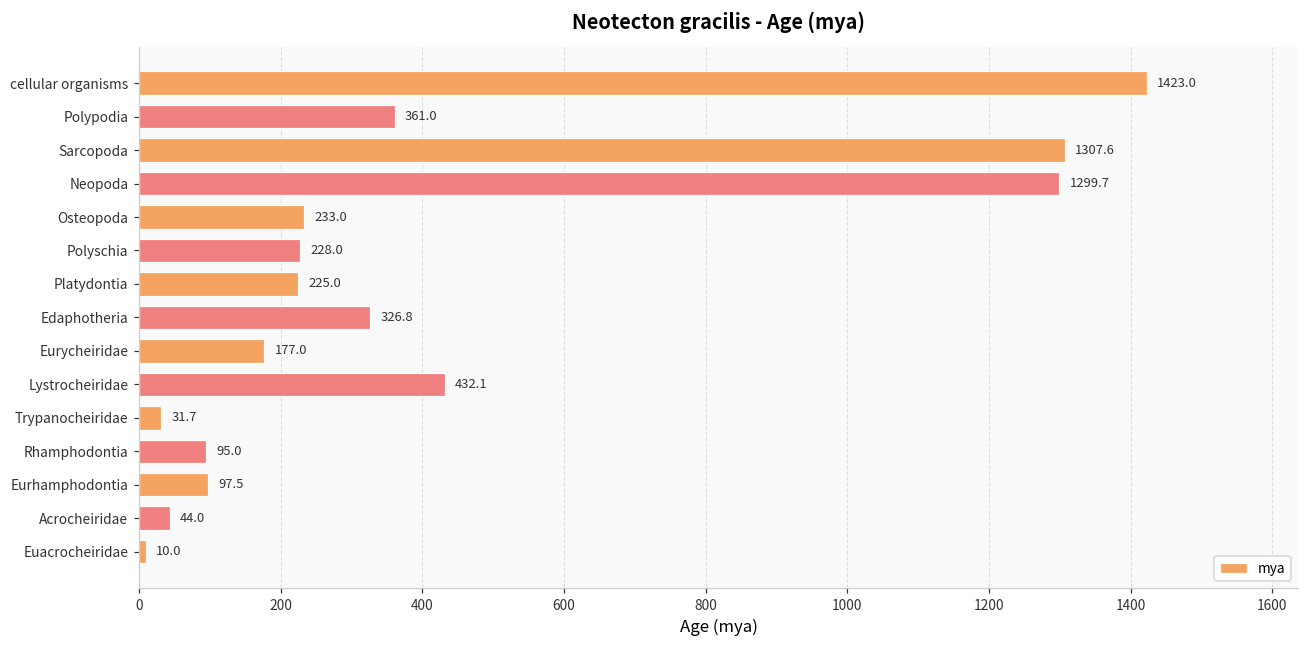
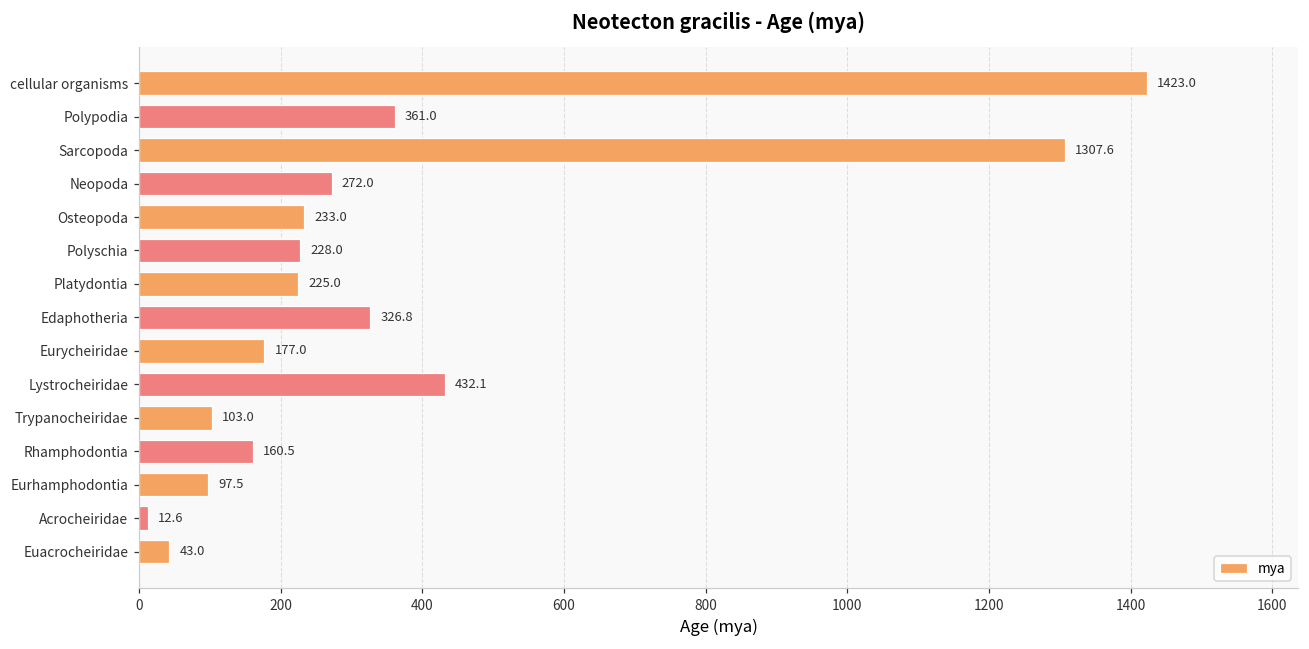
Neopoda: 1299.7 -> 272.0
Trypanocheiridae: 31.7 -> 103.0
Rhamphodontia: 95.0 -> 160.5
Acrocheiridae: 44.0 -> 12.6
Euacrocheiridae: 10.0 -> 43.0
